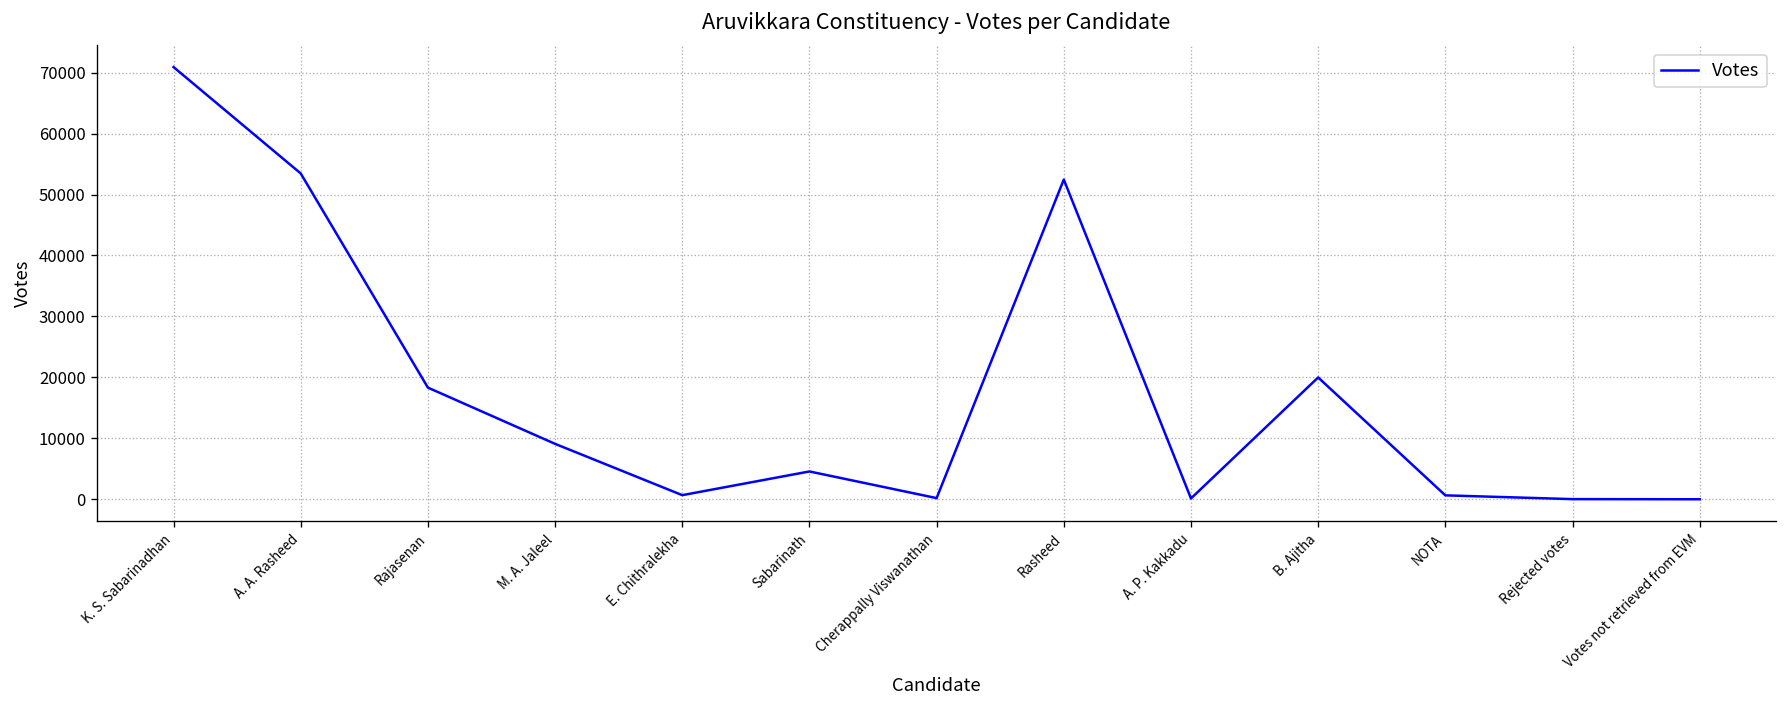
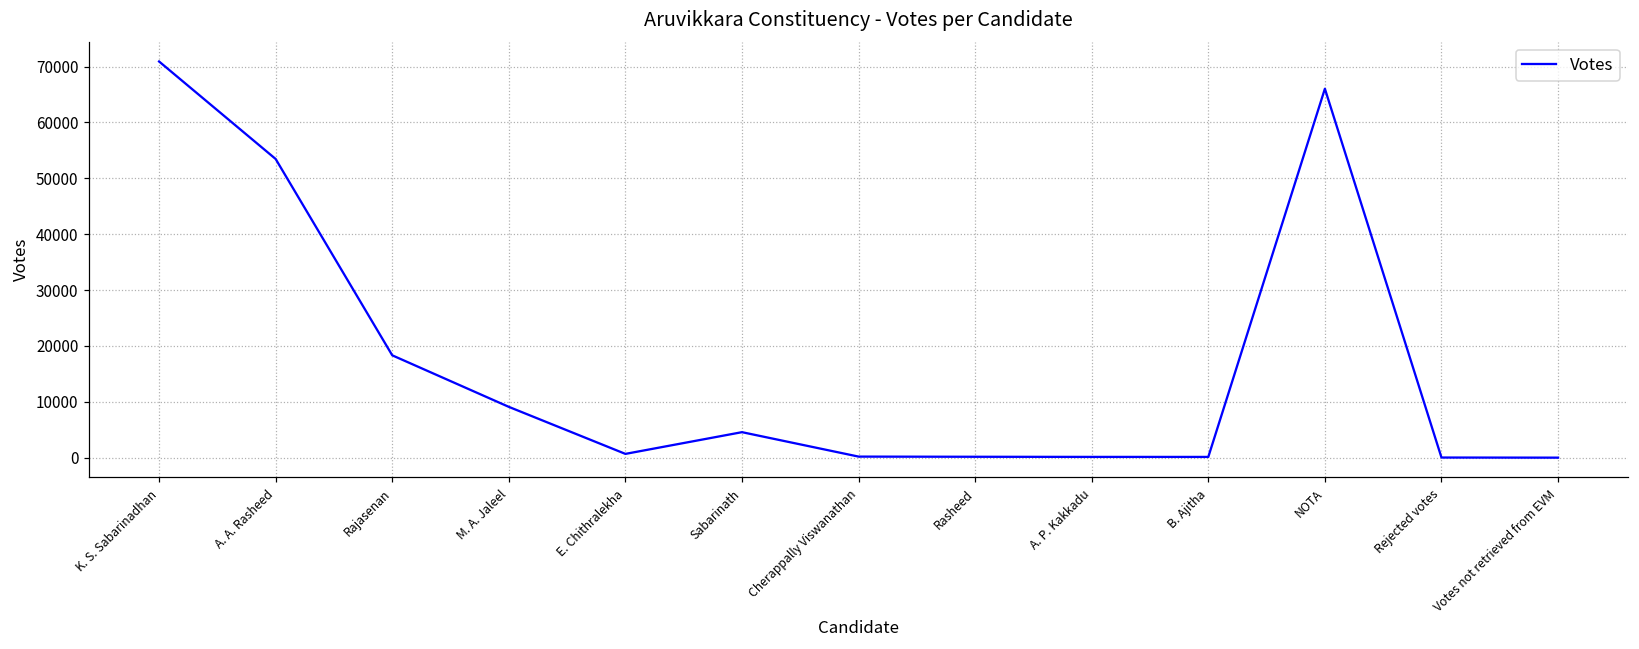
Rasheed: 52000 -> 0
B. Ajitha: 20000 -> 0
NOTA: 1000 -> 66000
